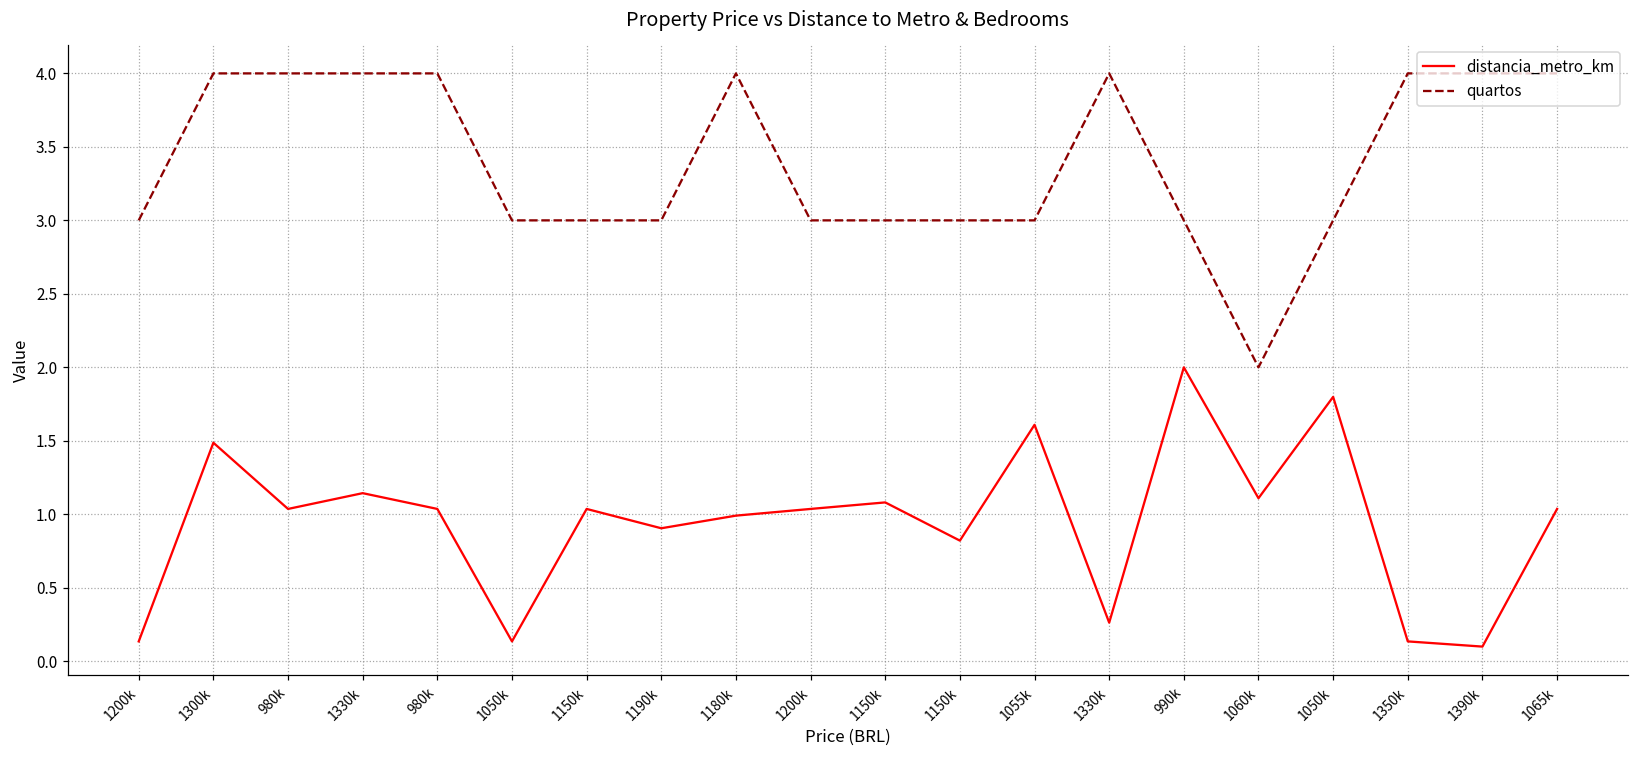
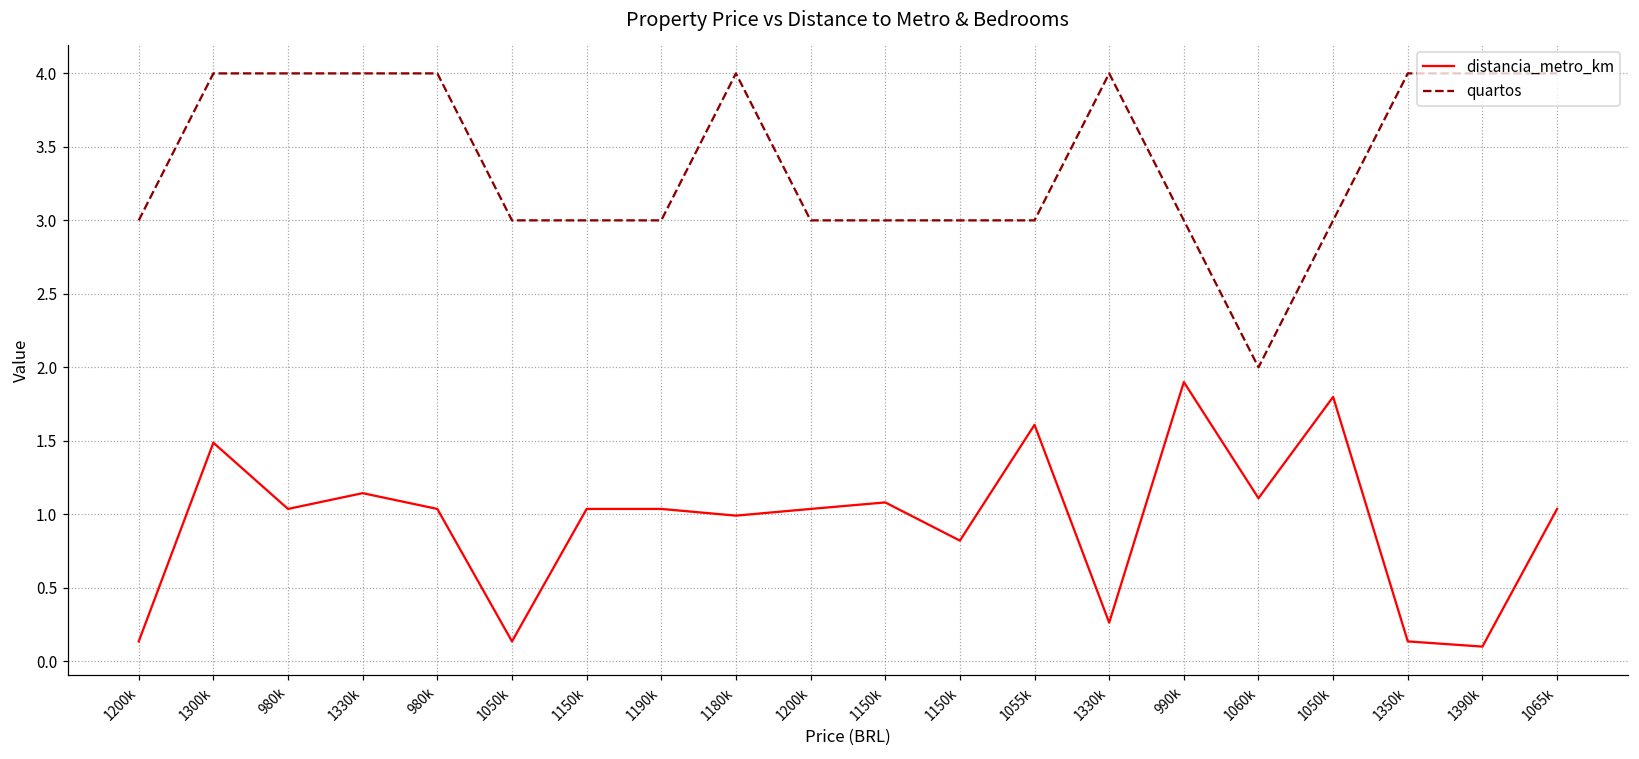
distancia_metro_km, 1190k: 0.91 -> 1.04
distancia_metro_km, 990k: 2.0 -> 1.9
